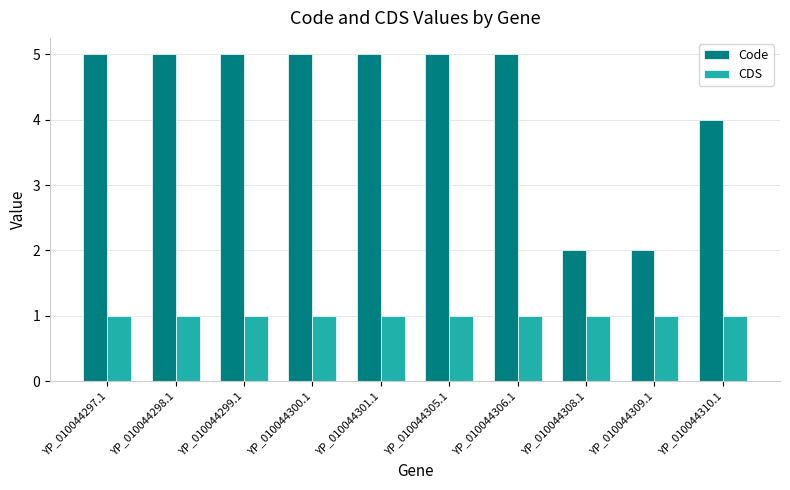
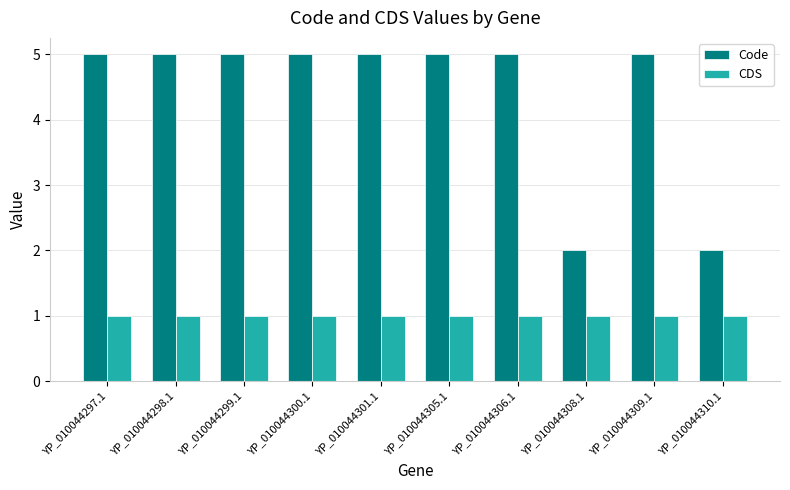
Code, YP_010044309.1: 2 -> 5
Code, YP_010044310.1: 4 -> 2
